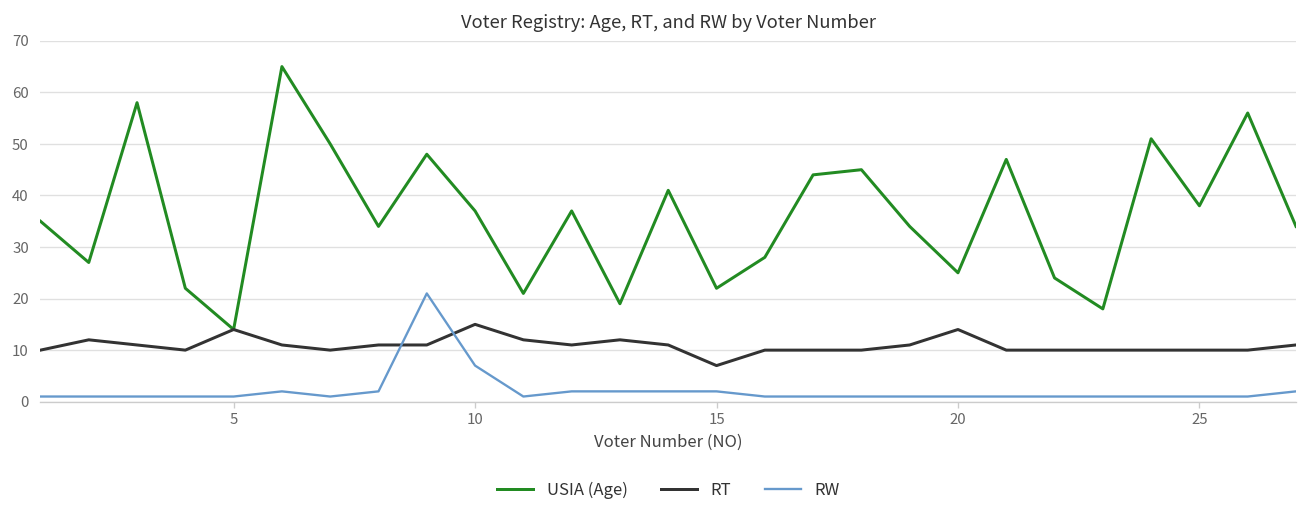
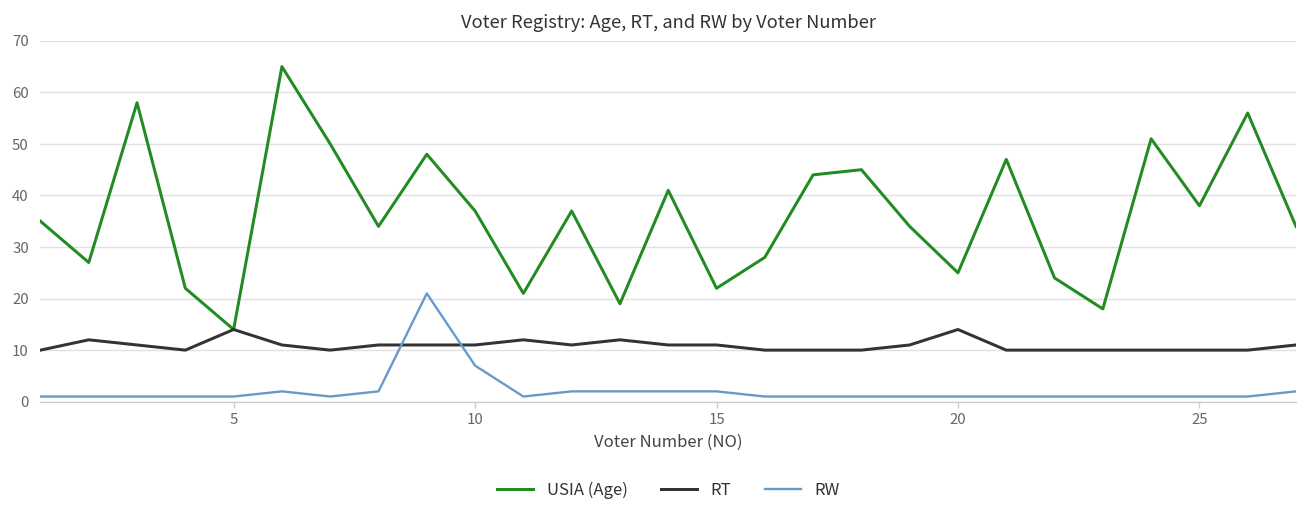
RT, 10: 15 -> 11
RT, 15: 7 -> 11
